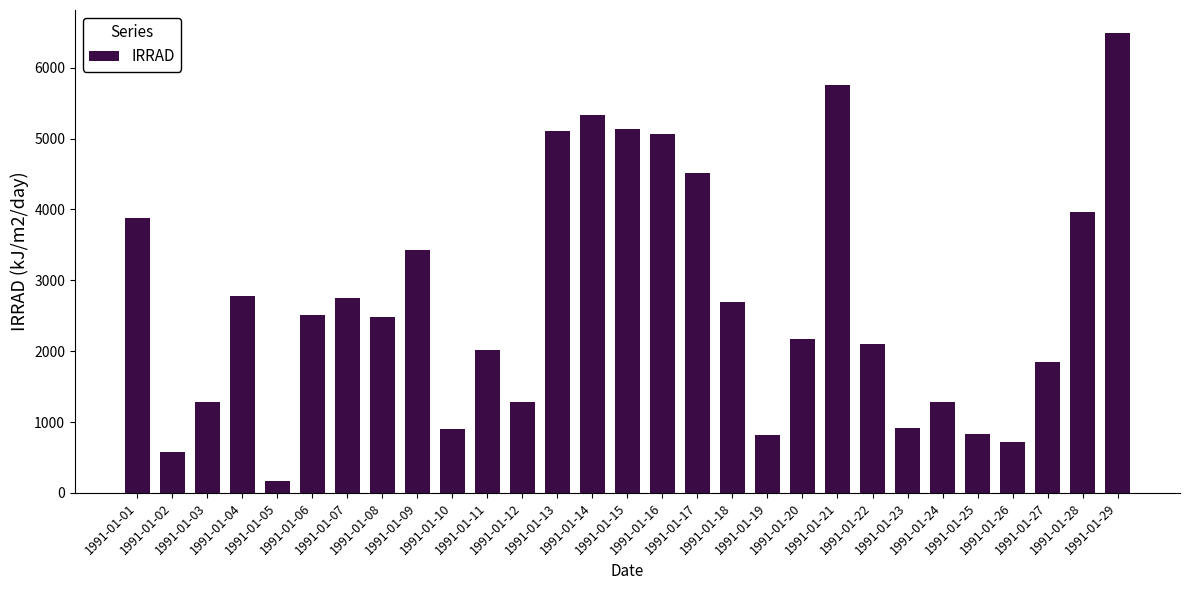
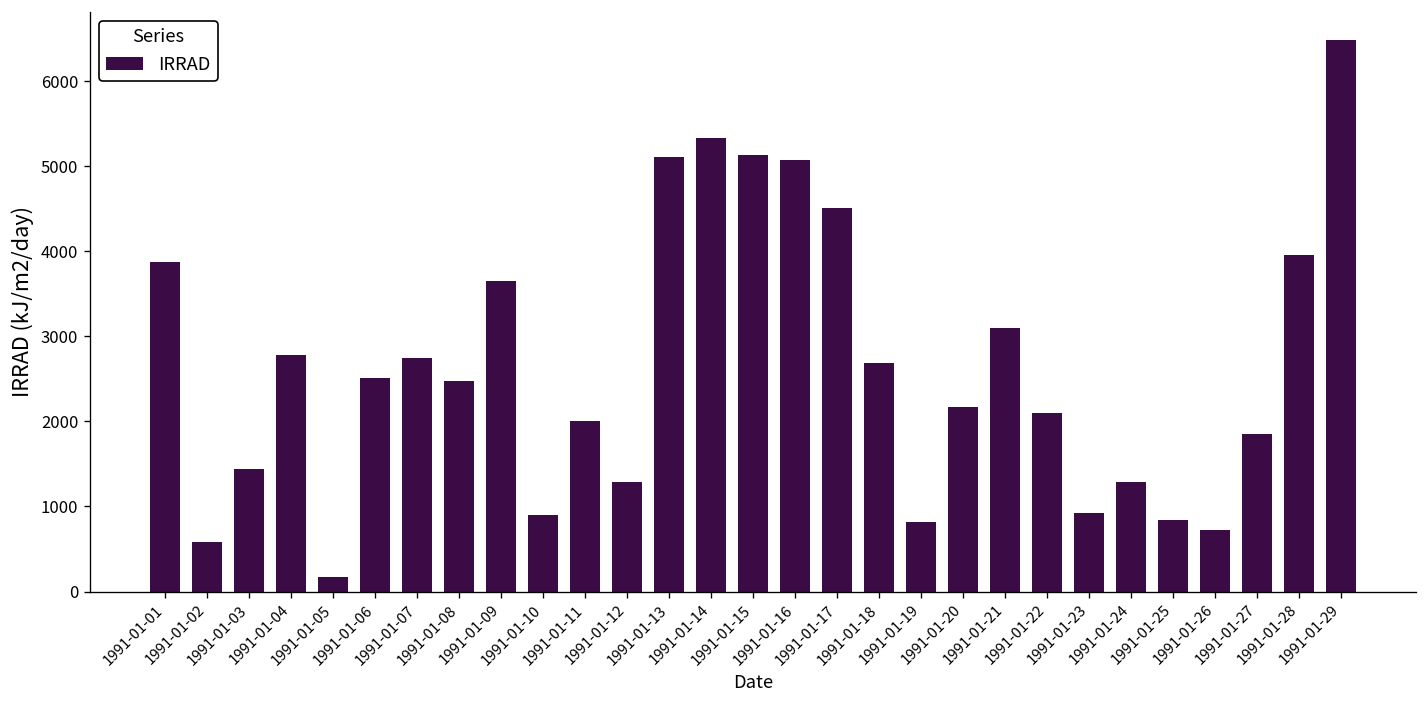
1991-01-03: 1300 -> 1400
1991-01-09: 3400 -> 3700
1991-01-21: 5800 -> 3100
